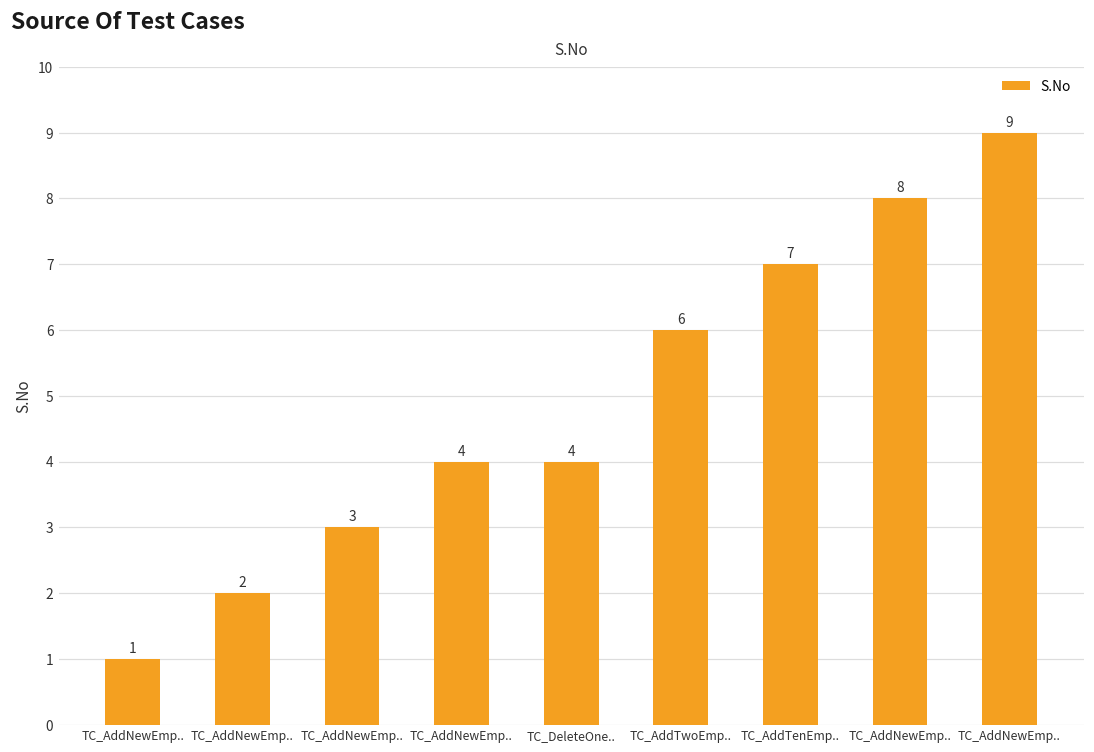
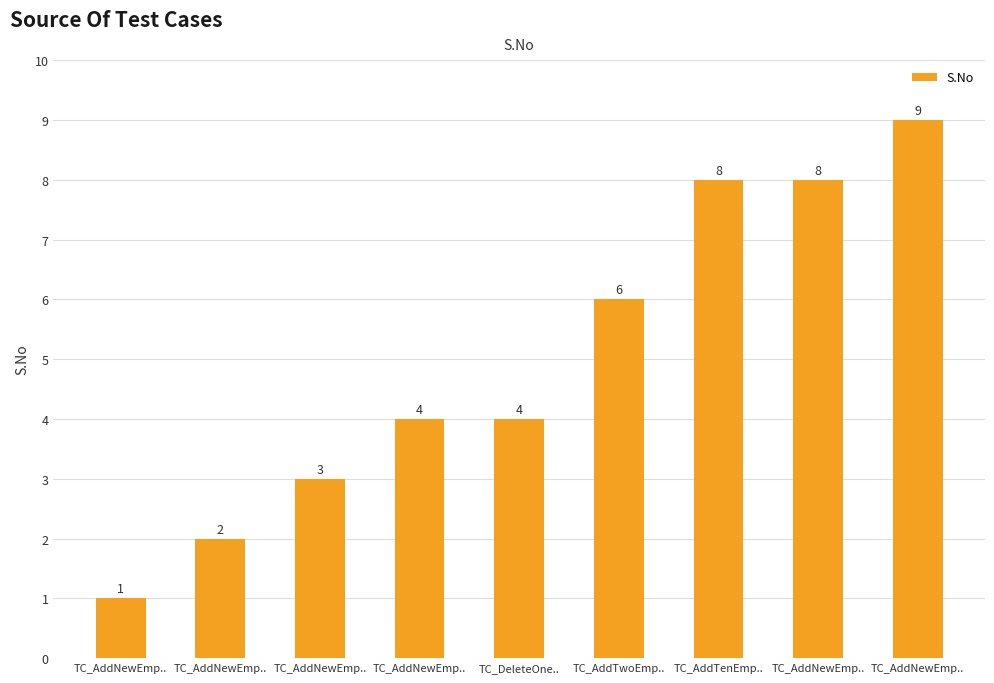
TC_AddTenEmp..: 7 -> 8
